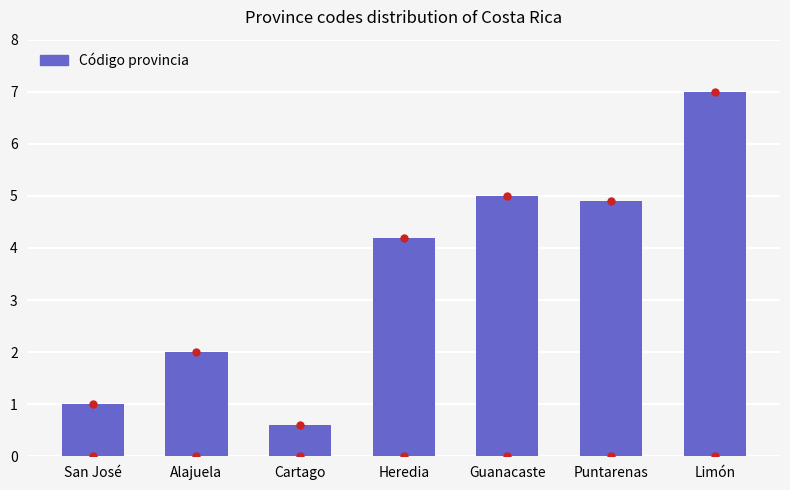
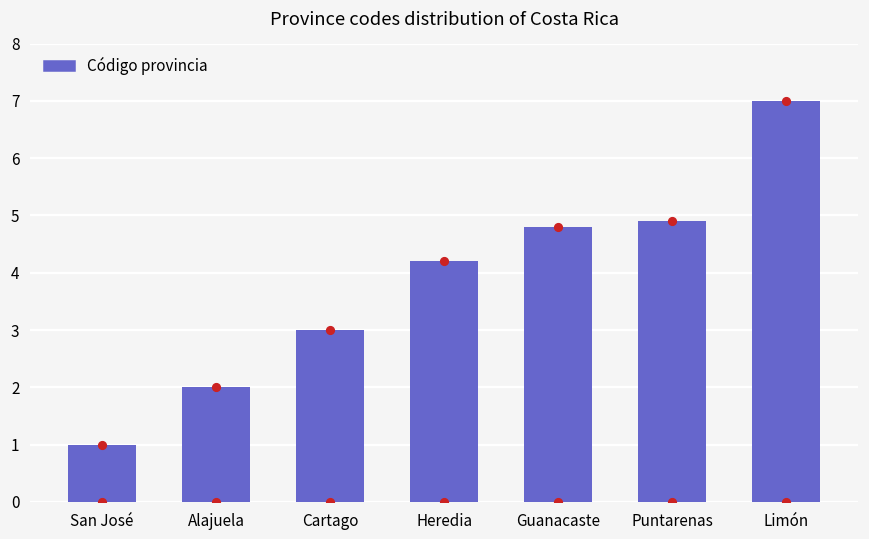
Código provincia, Cartago: 0.6 -> 3.0
Código provincia, Guanacaste: 5.0 -> 4.8
